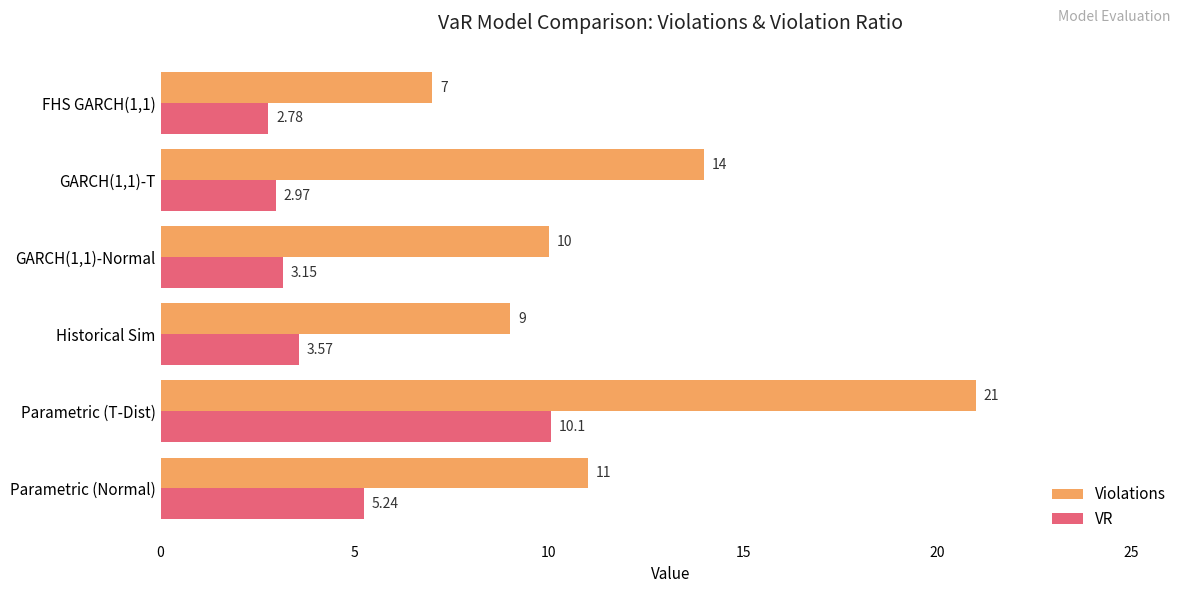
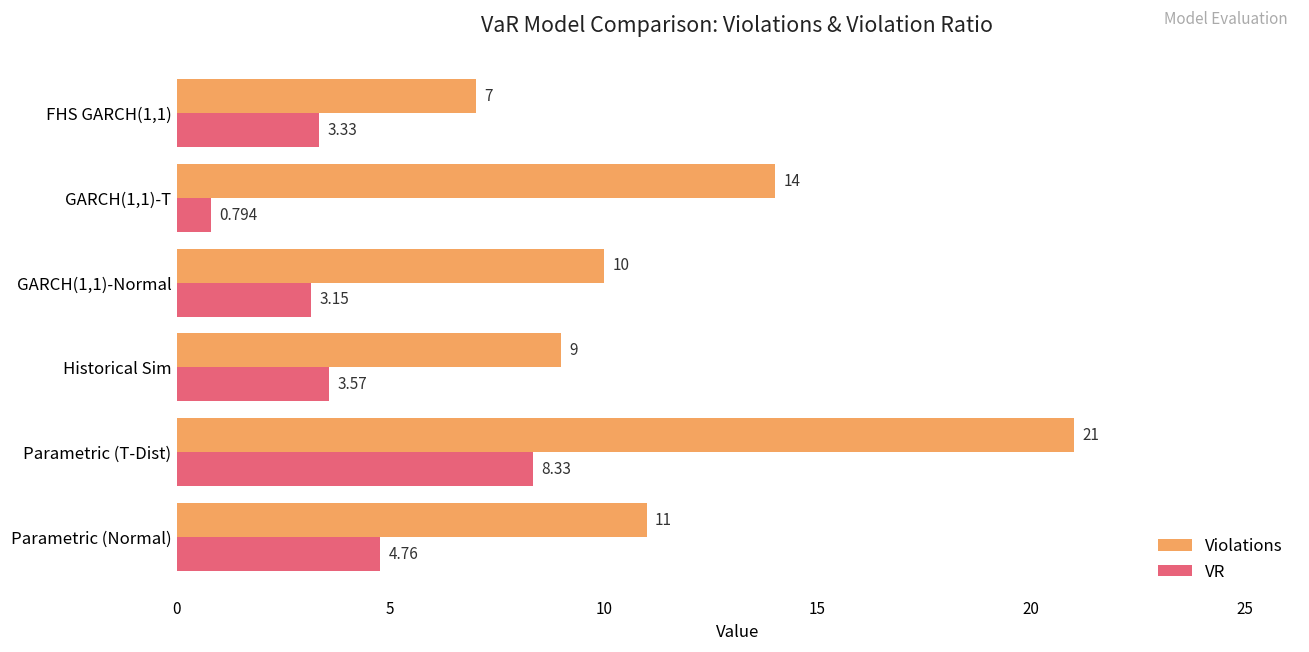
VR, FHS GARCH(1,1): 2.78 -> 3.33
VR, GARCH(1,1)-T: 2.97 -> 0.794
VR, Parametric (T-Dist): 10.1 -> 8.33
VR, Parametric (Normal): 5.24 -> 4.76
